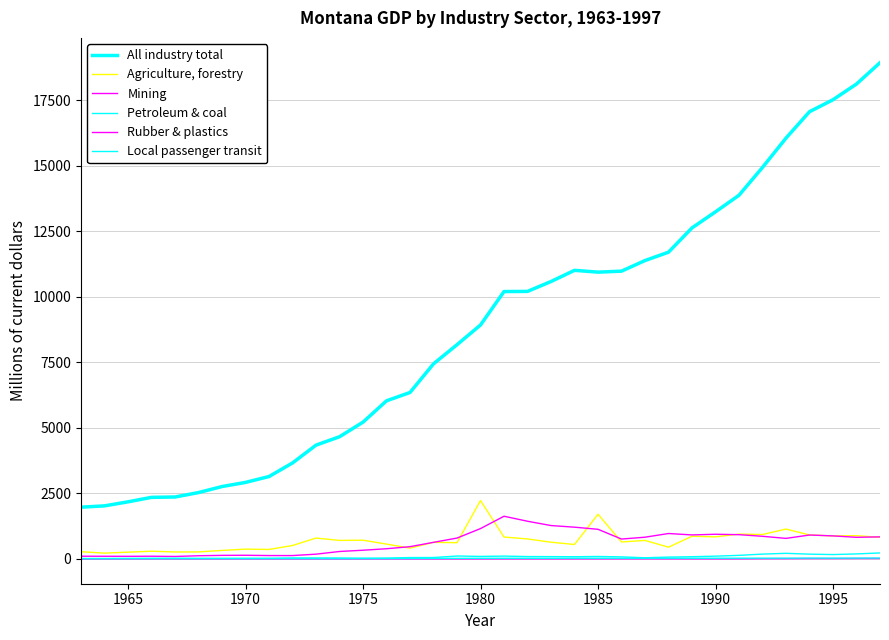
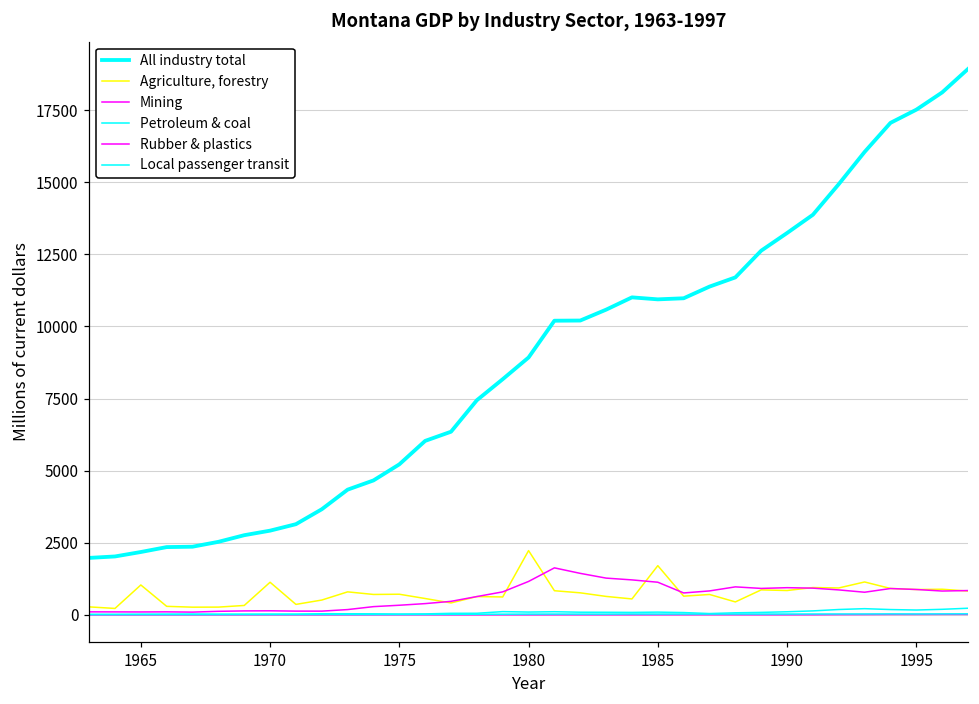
Agriculture, forestry, 1965: 300 -> 1000
Agriculture, forestry, 1970: 400 -> 1100
